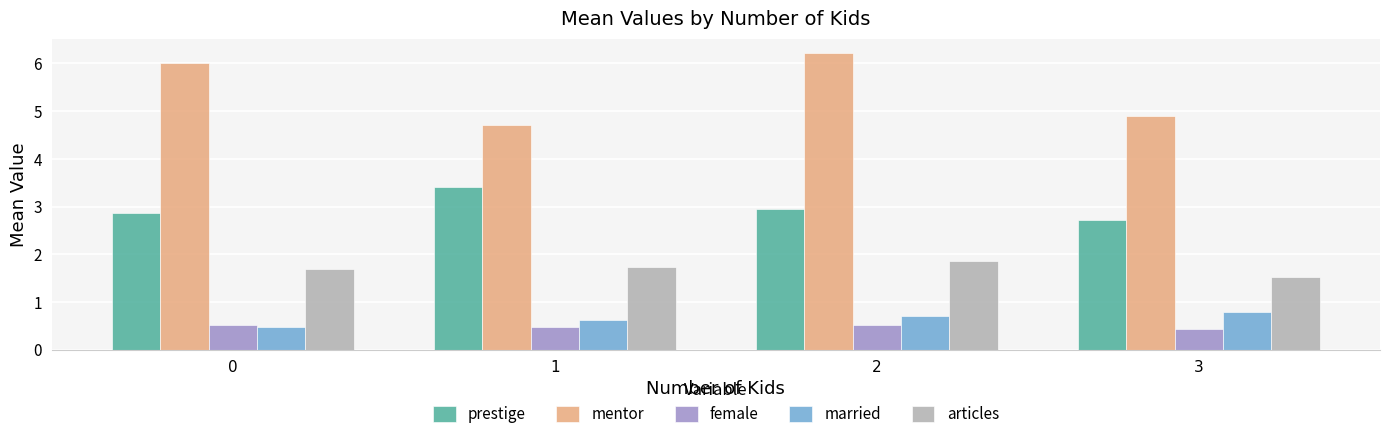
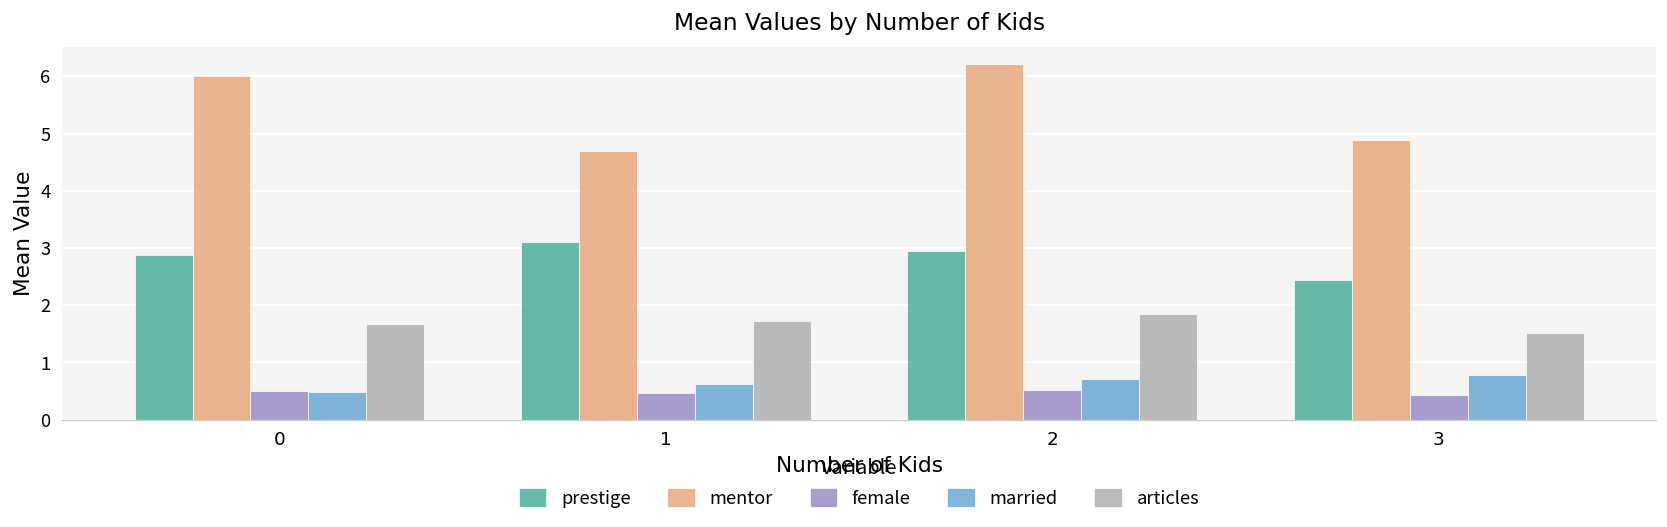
prestige, 1: 3.4 -> 3.1
prestige, 3: 2.7 -> 2.4
